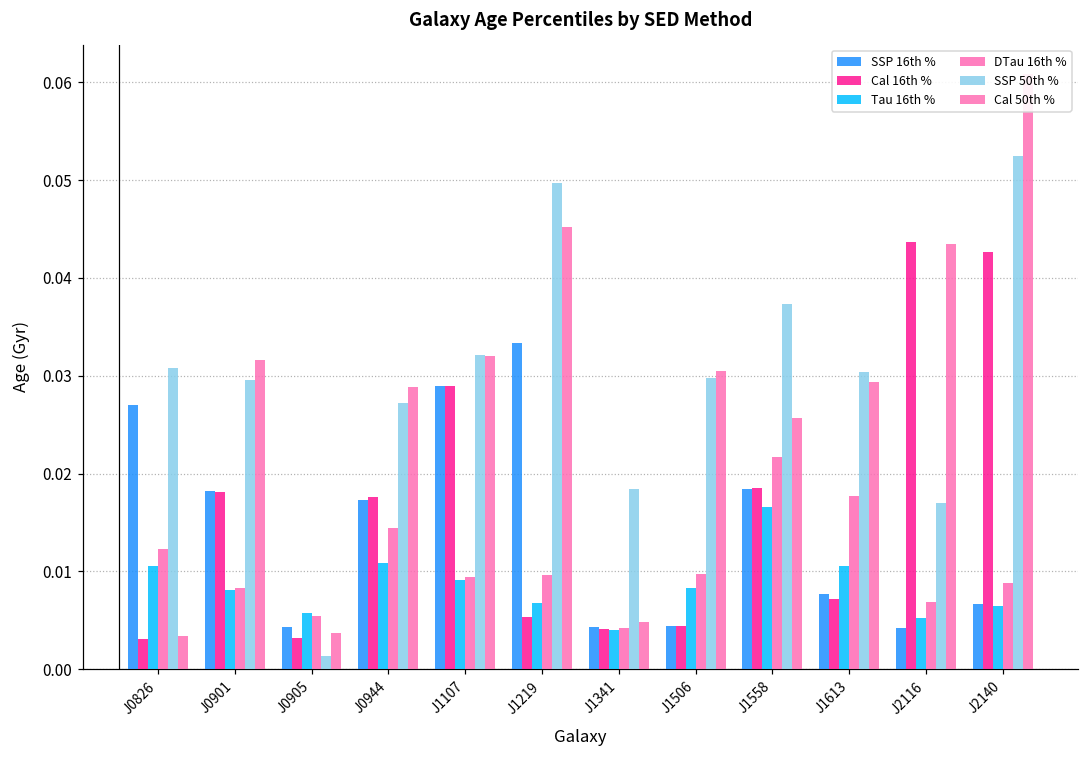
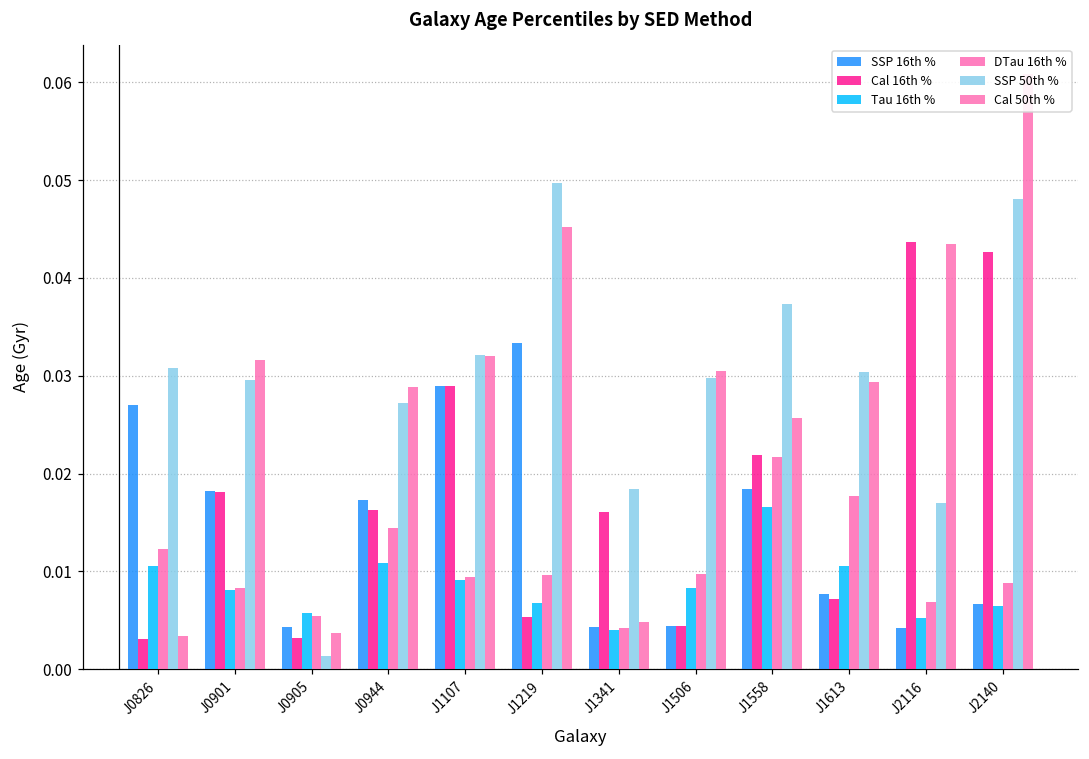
Cal 16th %, J0944: 0.018 -> 0.016
Cal 16th %, J1341: 0.004 -> 0.016
Cal 16th %, J1558: 0.019 -> 0.022
SSP 50th %, J2140: 0.052 -> 0.048
